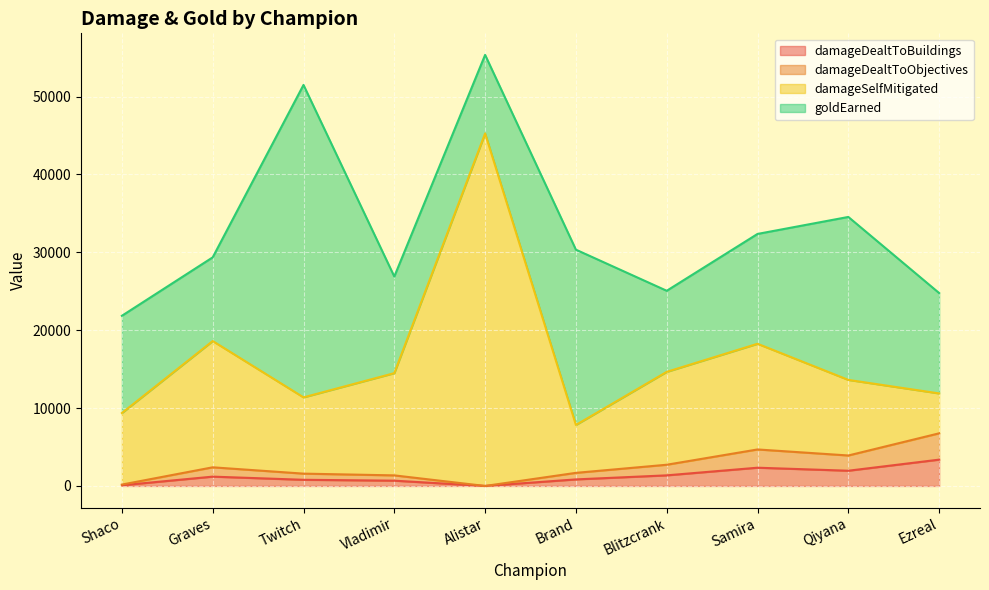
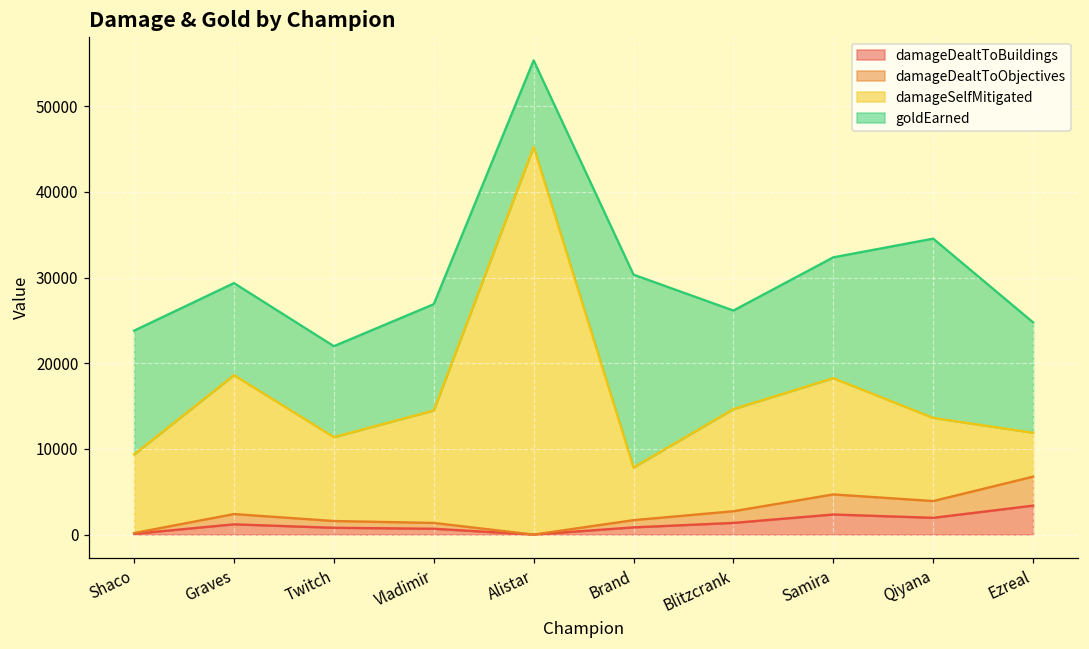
goldEarned, Shaco: 12000 -> 14000
goldEarned, Twitch: 40000 -> 11000
goldEarned, Blitzcrank: 10000 -> 11000
